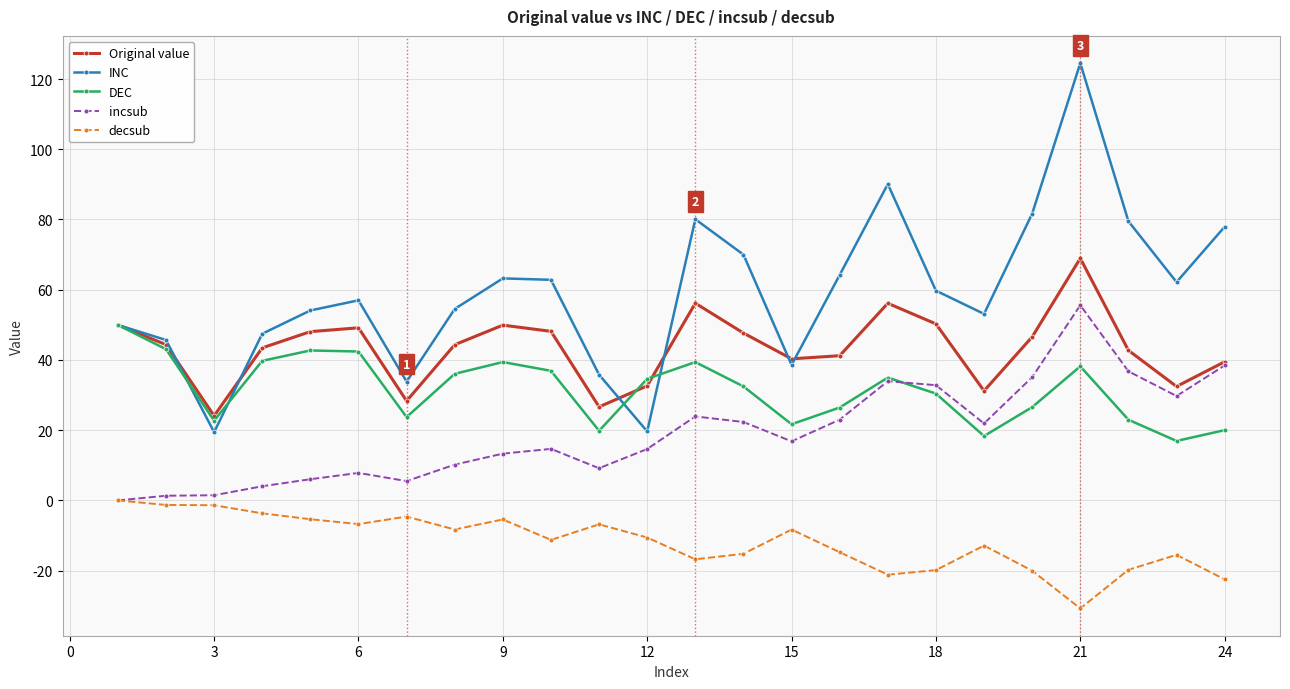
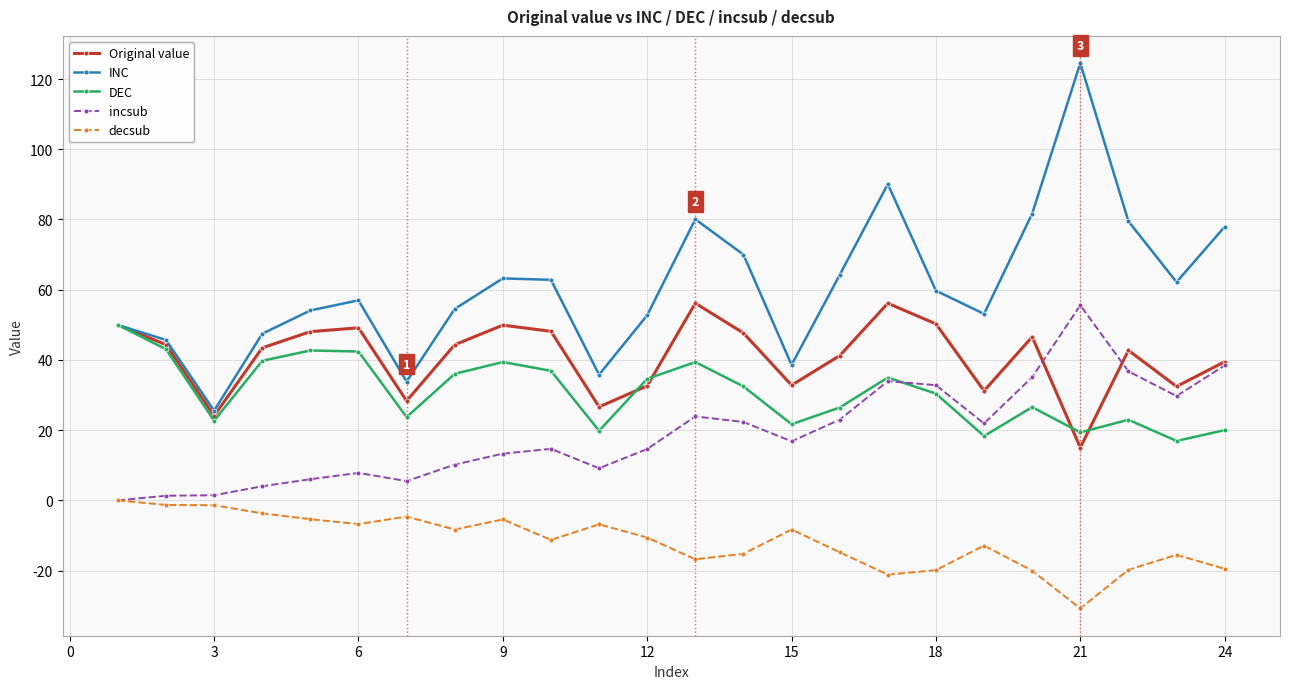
INC, 3: 19 -> 26
INC, 12: 20 -> 53
Original value, 15: 40 -> 33
Original value, 21: 69 -> 15
DEC, 21: 38 -> 19
decsub, 24: -22 -> -19
